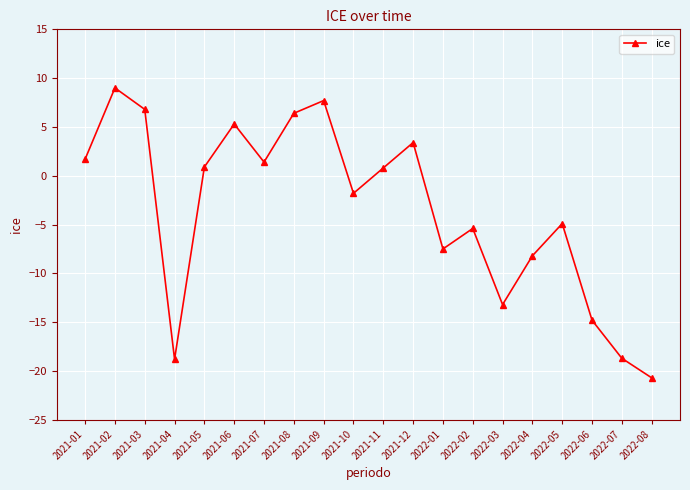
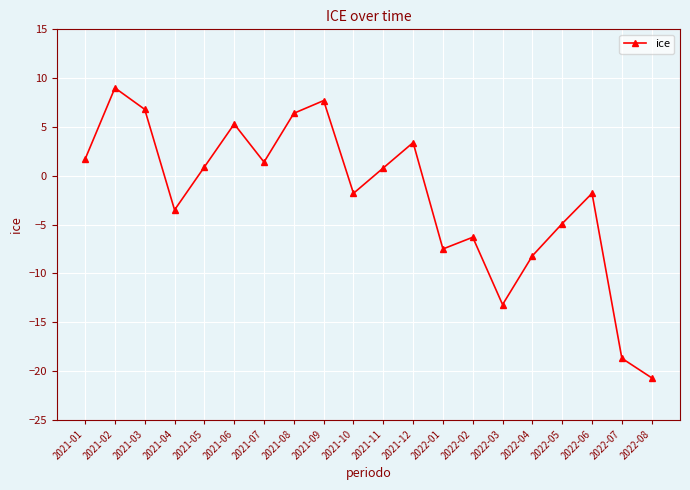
2021-04: -19 -> -4
2022-02: -5 -> -6
2022-06: -15 -> -2
